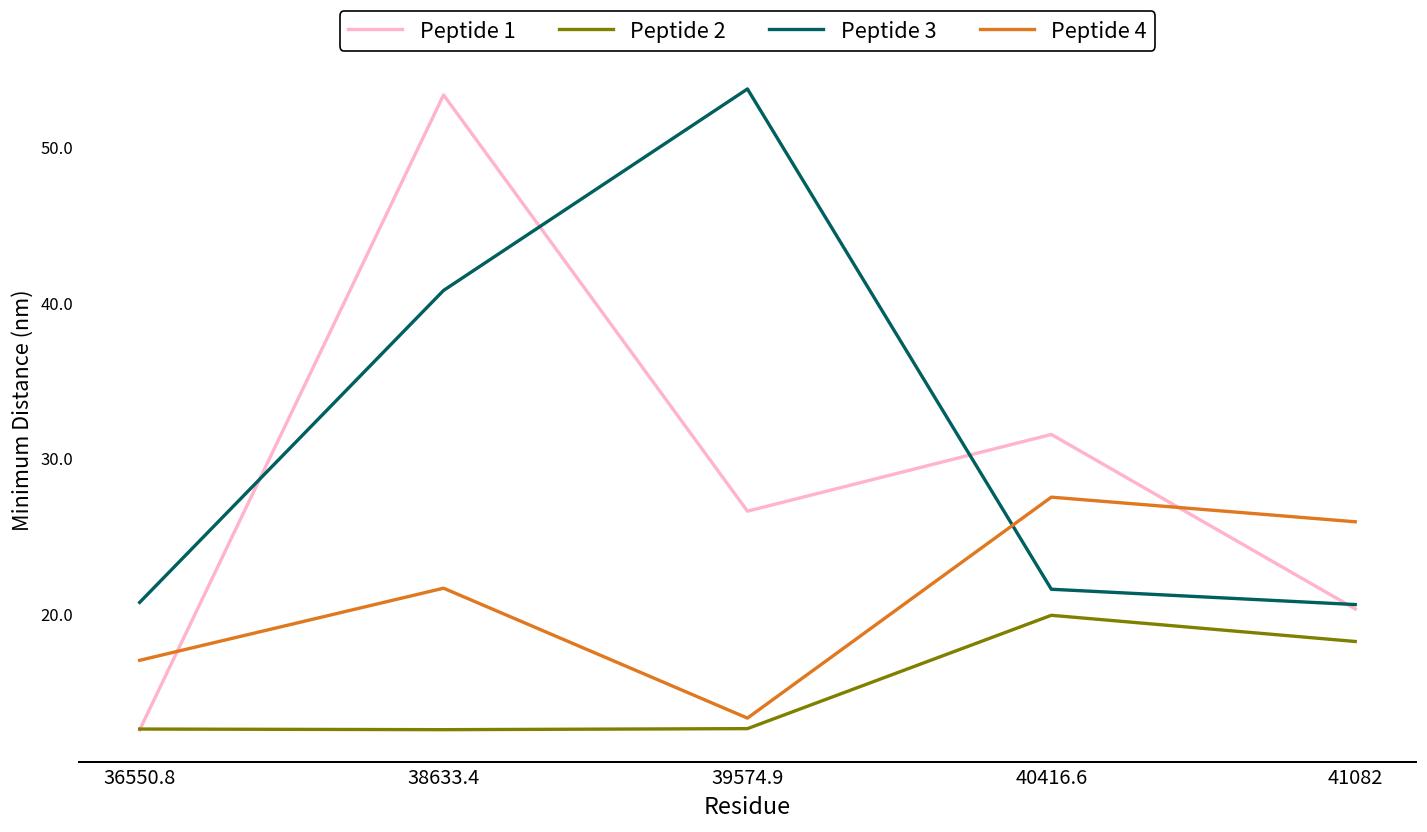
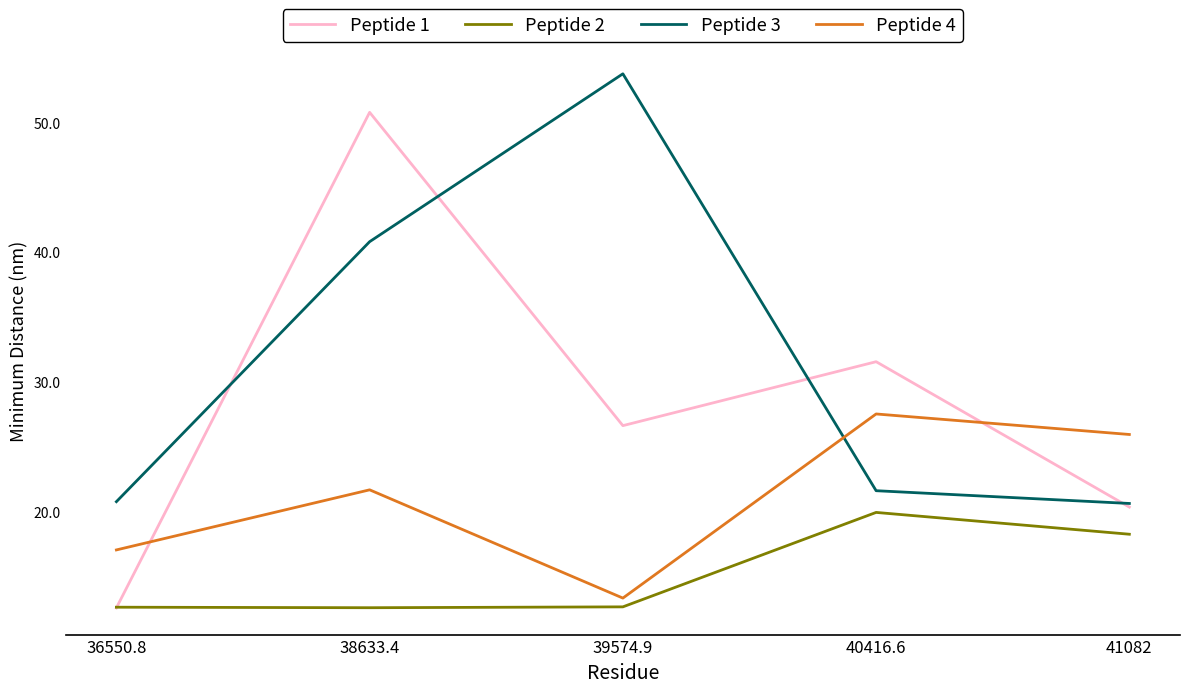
Peptide 1, 38633.4: 53.4 -> 50.8
